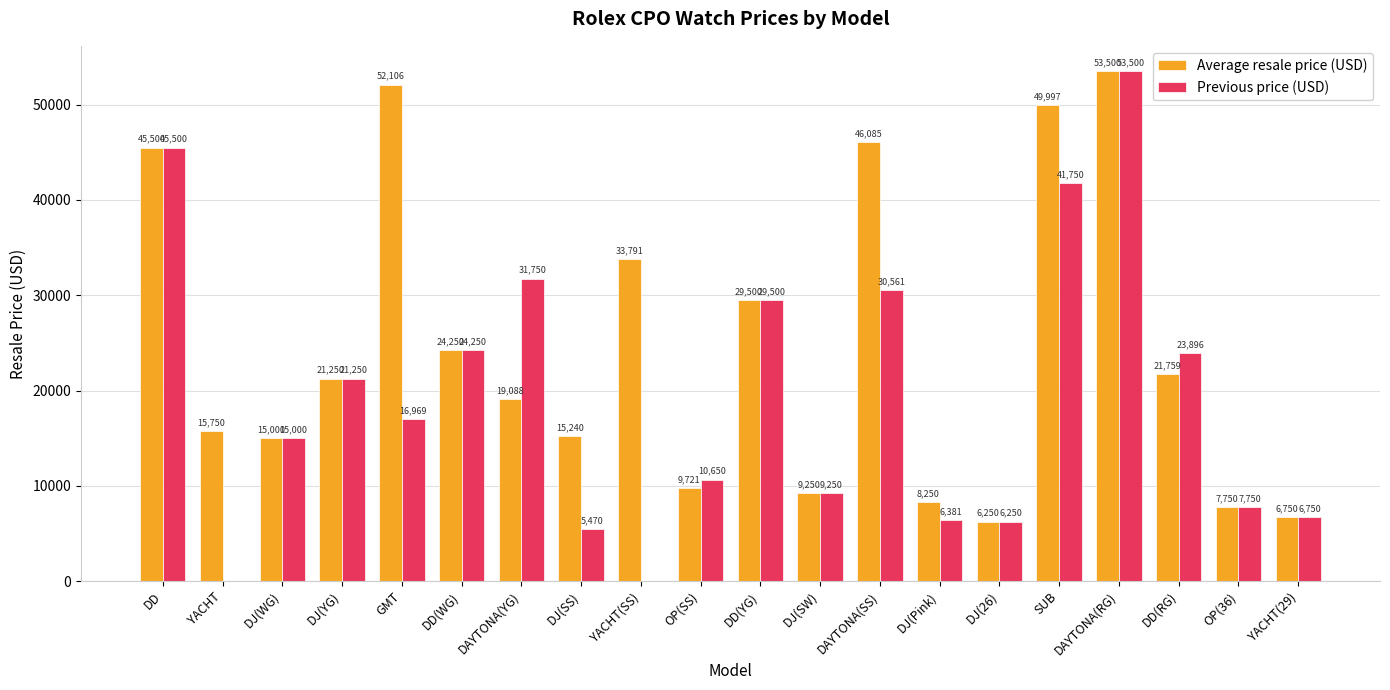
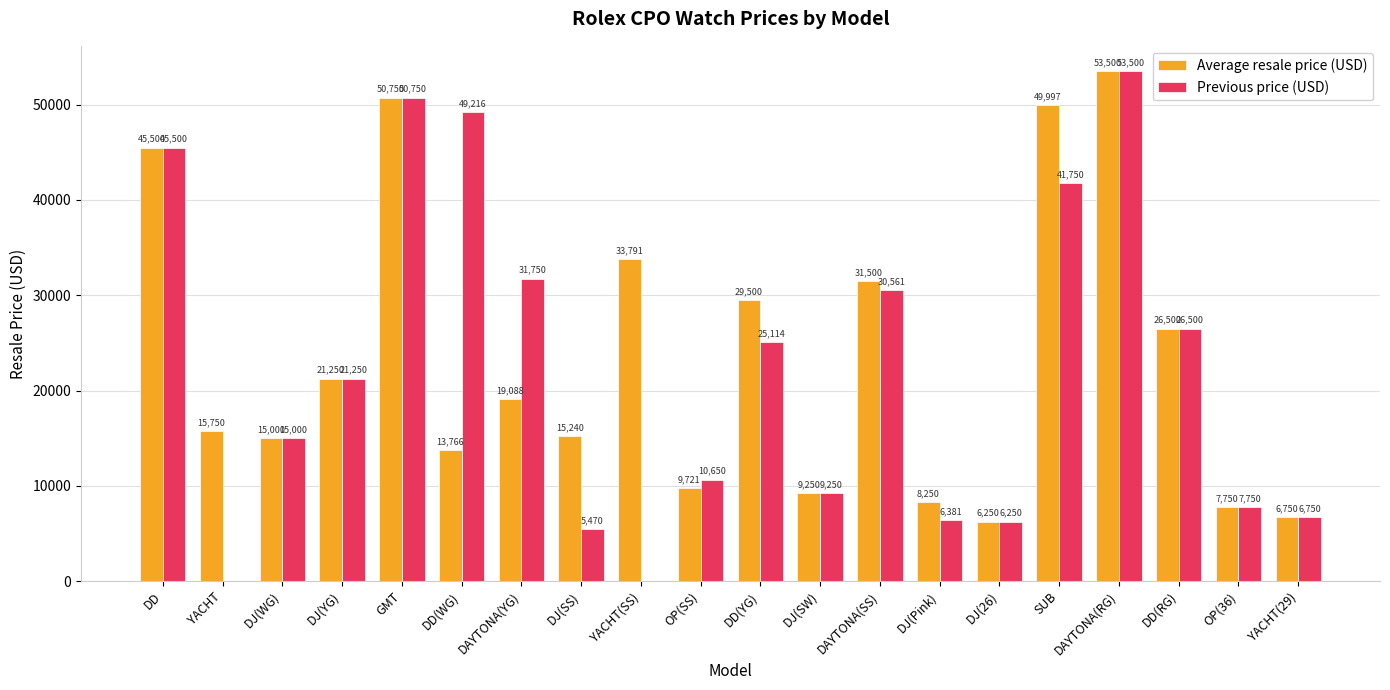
Average resale price (USD), GMT: 52,106 -> 50,750
Previous price (USD), GMT: 16,969 -> 50,750
Average resale price (USD), DD(WG): 24,250 -> 13,766
Previous price (USD), DD(WG): 24,250 -> 49,216
Previous price (USD), DD(YG): 29,500 -> 25,114
Average resale price (USD), DAYTONA(SS): 46,085 -> 31,500
Average resale price (USD), DD(RG): 21,759 -> 26,500
Previous price (USD), DD(RG): 23,896 -> 26,500
